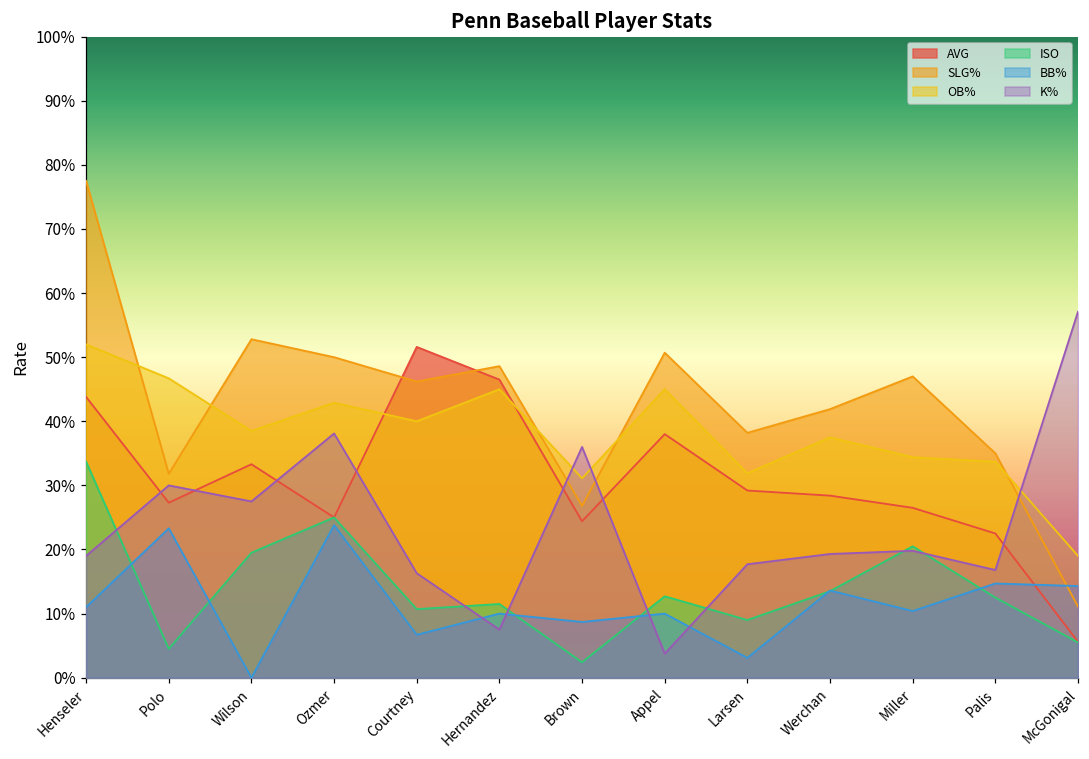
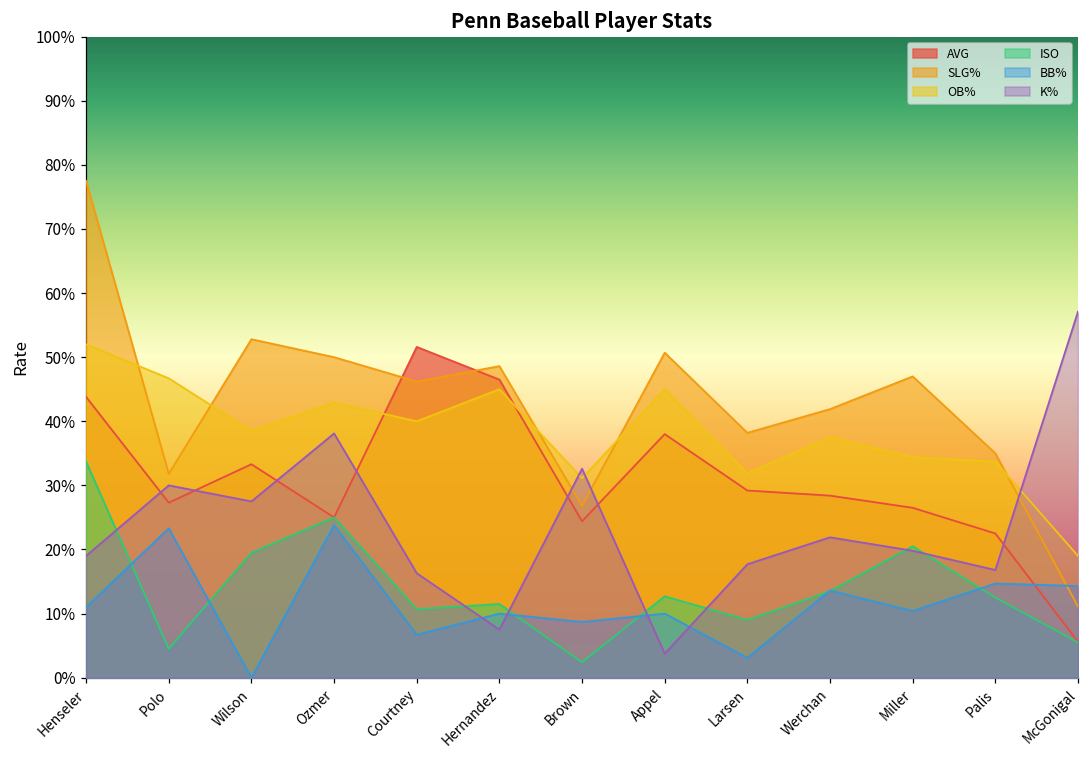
K%, Brown: 36% -> 33%
K%, Werchan: 19% -> 22%
